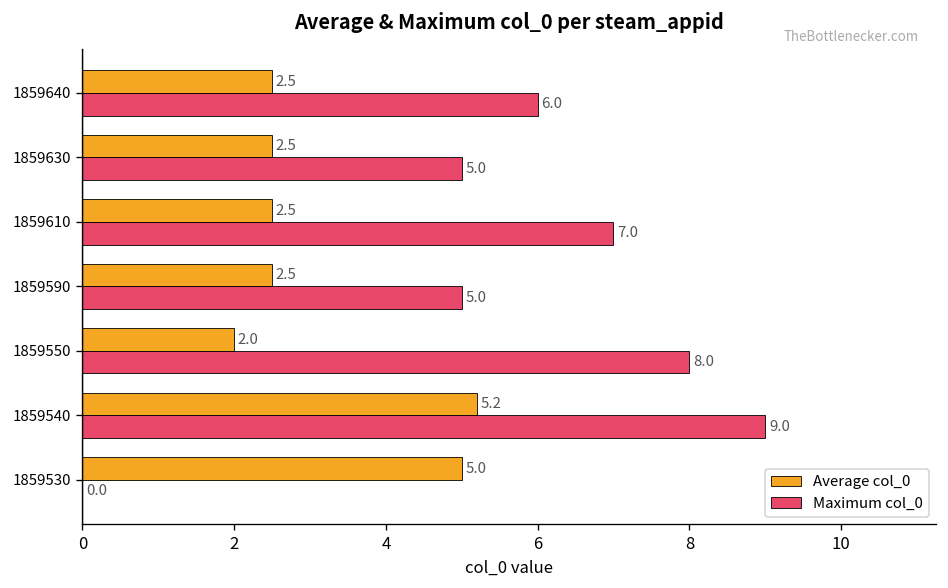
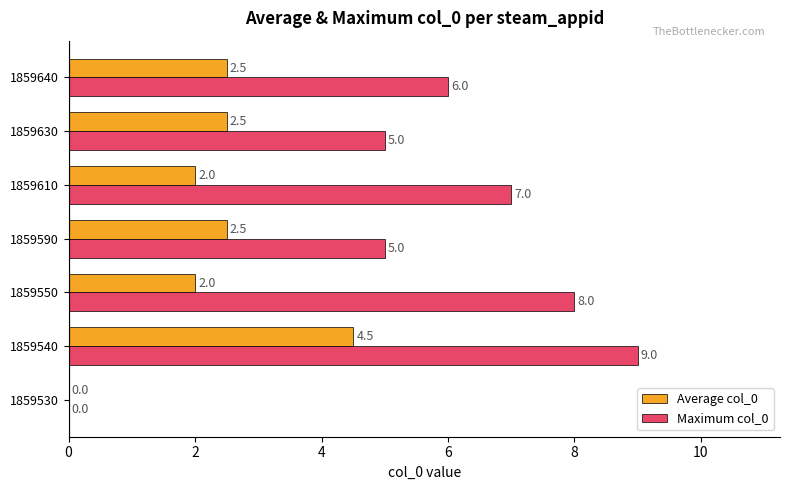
Average col_0, 1859610: 2.5 -> 2.0
Average col_0, 1859540: 5.2 -> 4.5
Average col_0, 1859530: 5.0 -> 0.0
